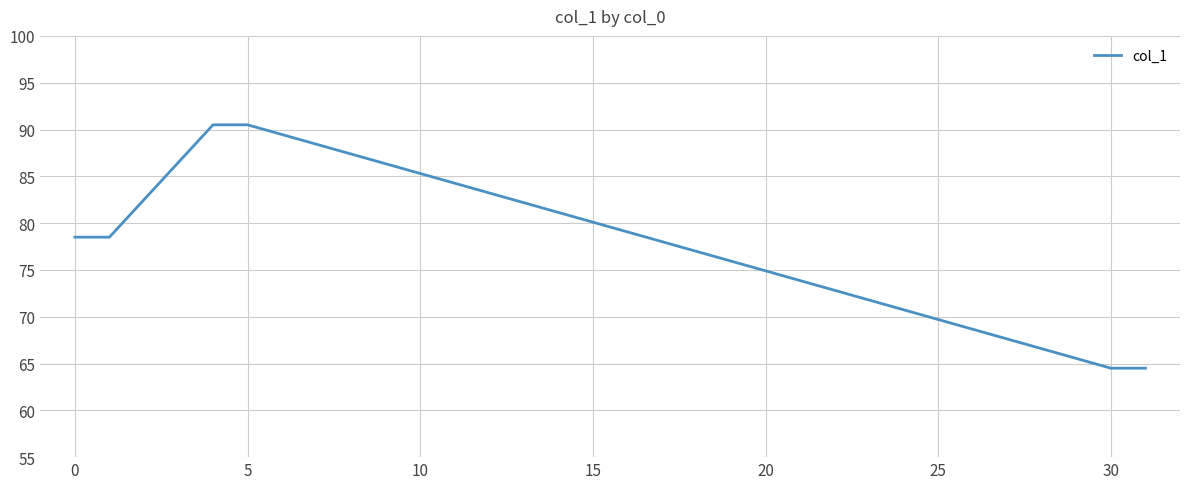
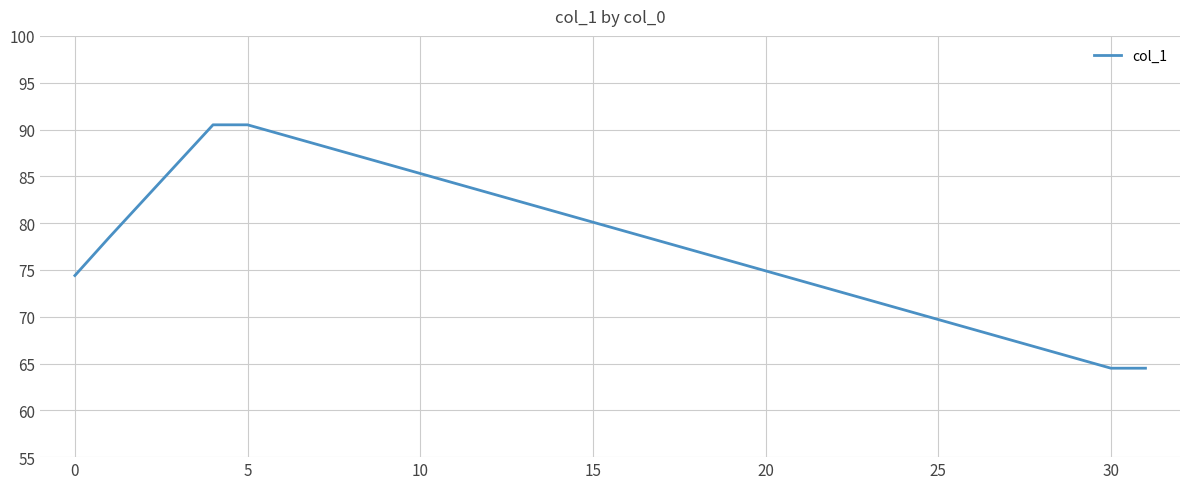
0: 79 -> 74
